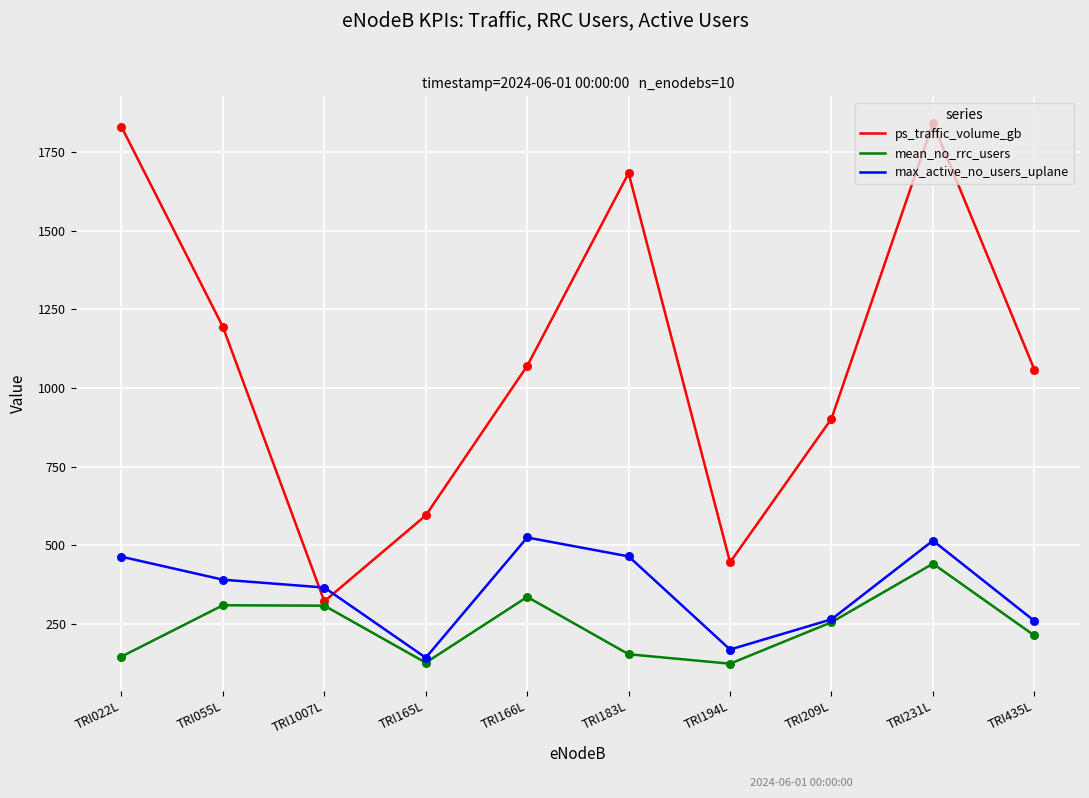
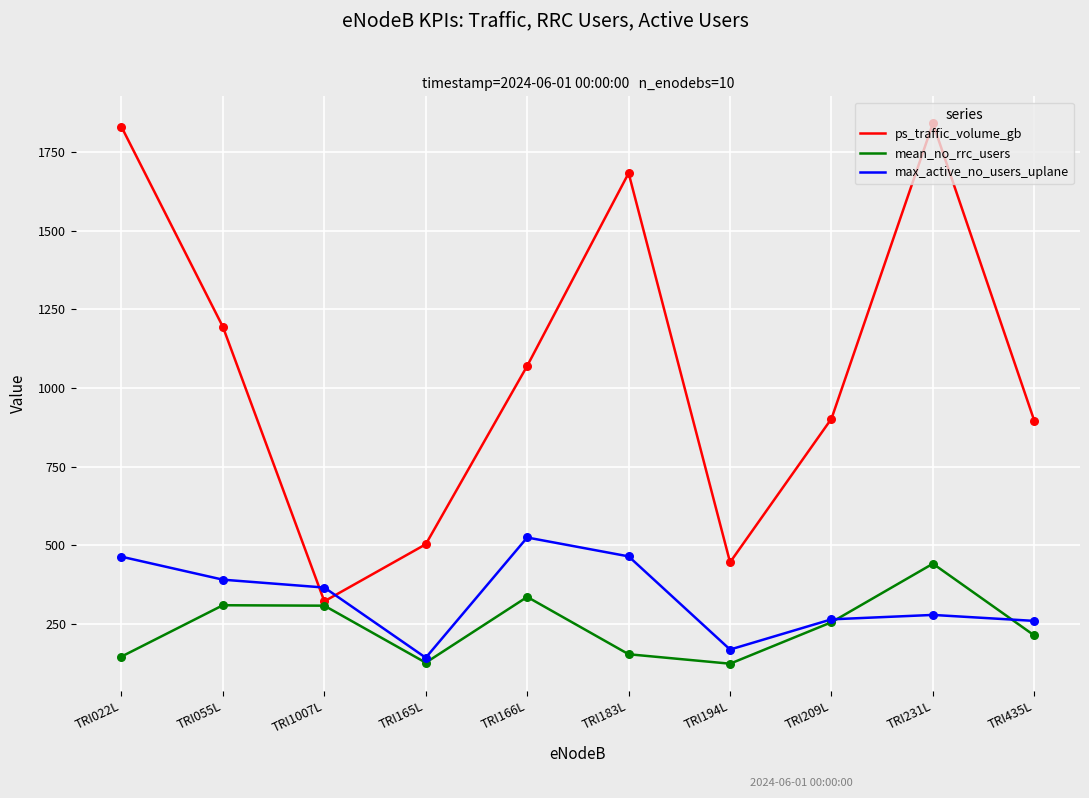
ps_traffic_volume_gb, TRI165L: 600 -> 500
max_active_no_users_uplane, TRI231L: 520 -> 280
ps_traffic_volume_gb, TRI435L: 1060 -> 900
